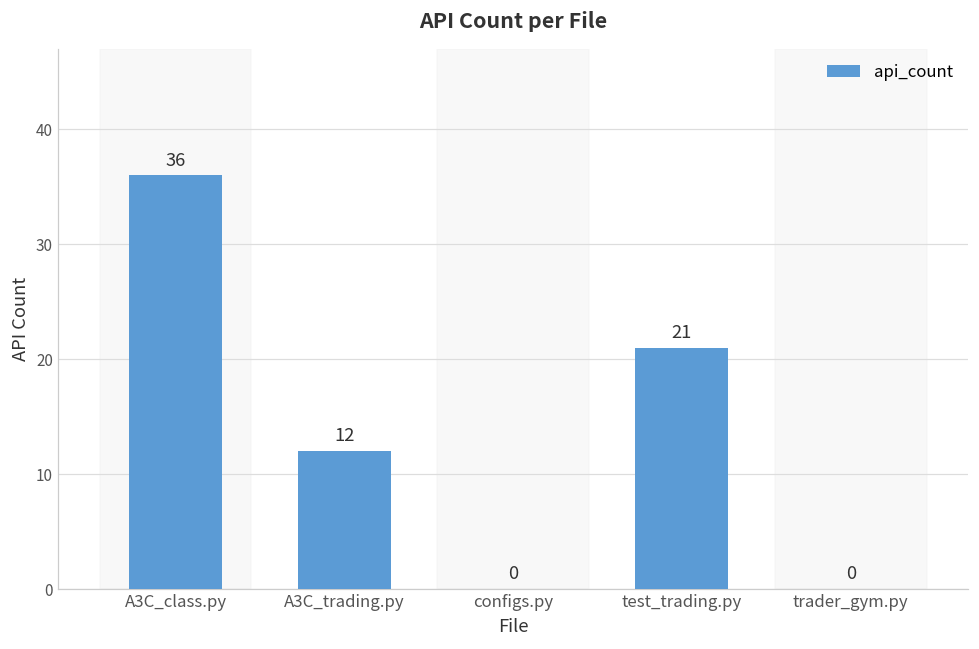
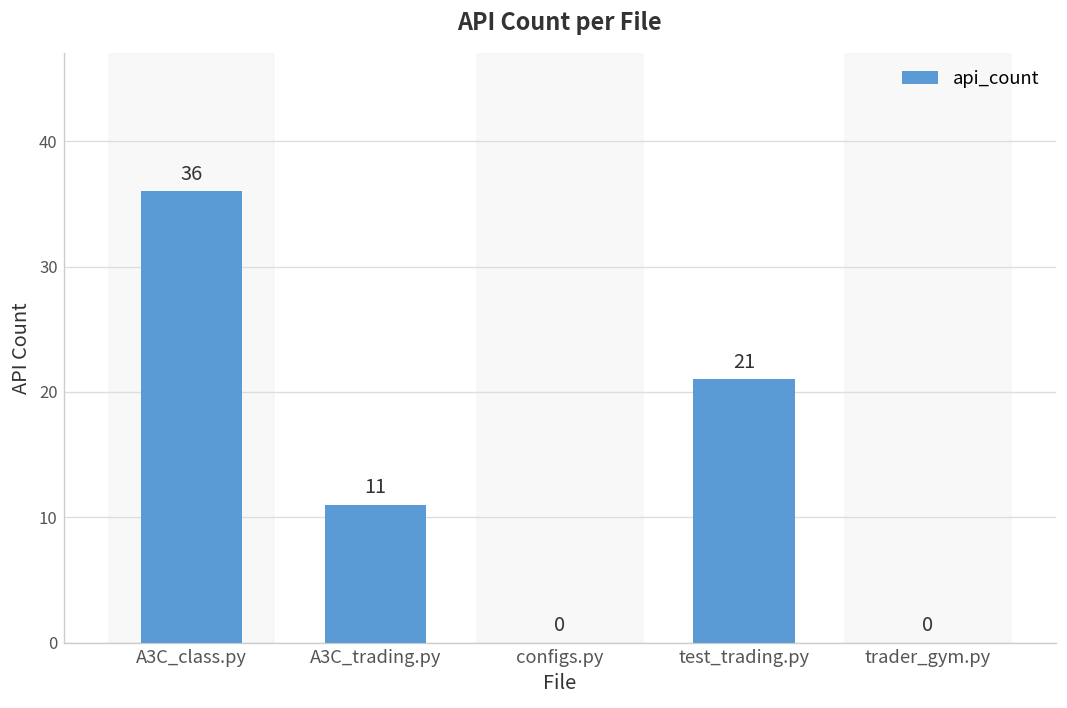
A3C_trading.py: 12 -> 11
